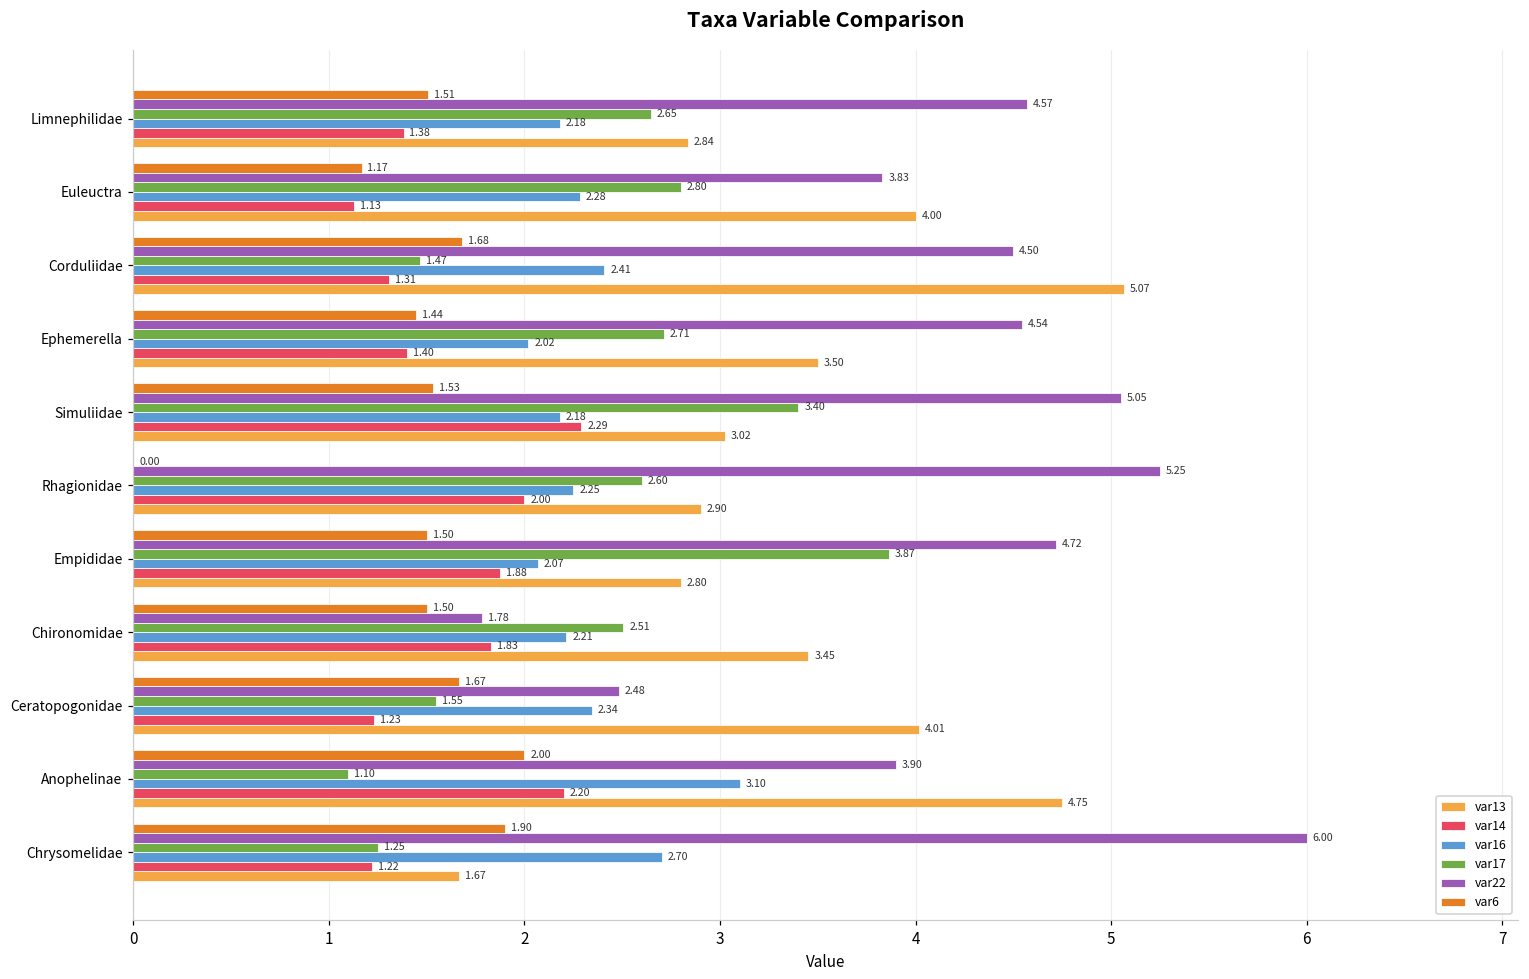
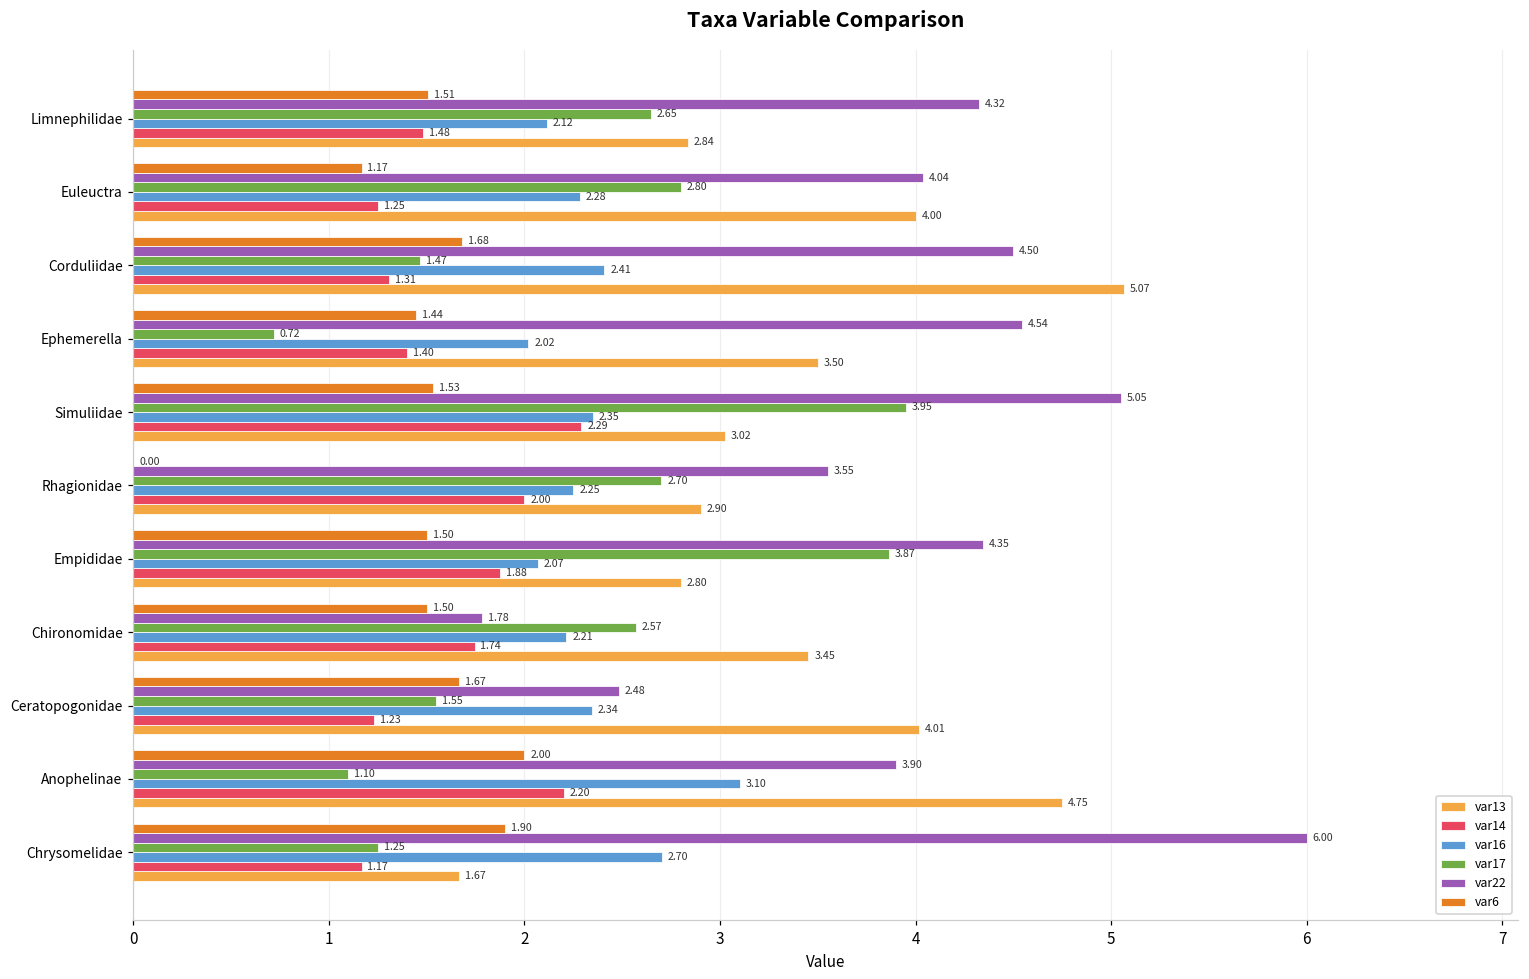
var22, Limnephilidae: 4.57 -> 4.32
var16, Limnephilidae: 2.18 -> 2.12
var14, Limnephilidae: 1.38 -> 1.48
var22, Euleuctra: 3.83 -> 4.04
var14, Euleuctra: 1.13 -> 1.25
var17, Ephemerella: 2.71 -> 0.72
var17, Simuliidae: 3.40 -> 3.95
var16, Simuliidae: 2.18 -> 2.35
var22, Rhagionidae: 5.25 -> 3.55
var17, Rhagionidae: 2.60 -> 2.70
var22, Empididae: 4.72 -> 4.35
var17, Chironomidae: 2.51 -> 2.57
var14, Chironomidae: 1.83 -> 1.74
var14, Chrysomelidae: 1.22 -> 1.17
